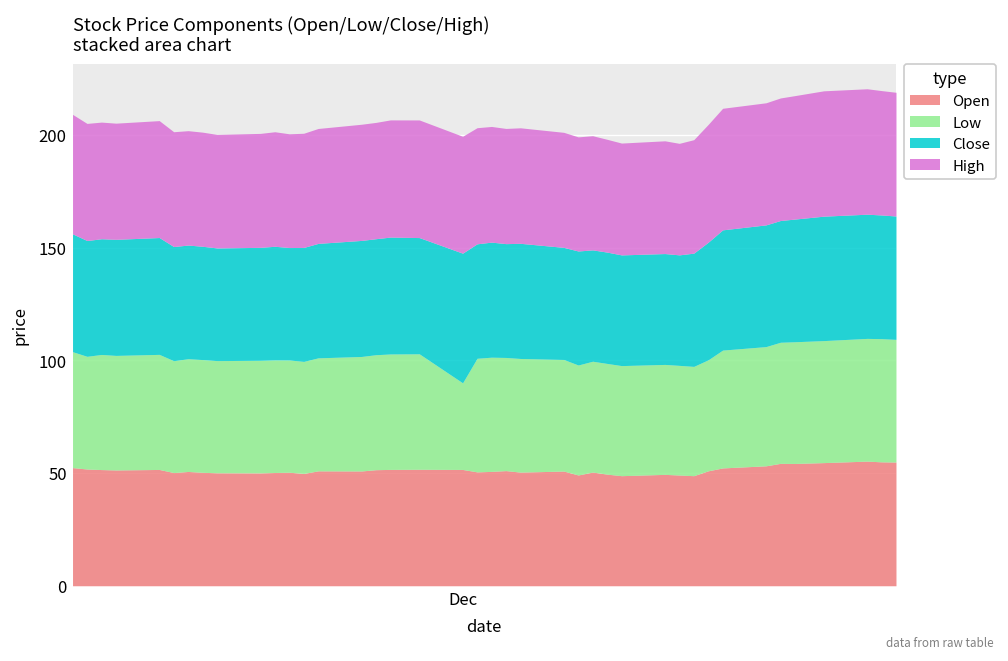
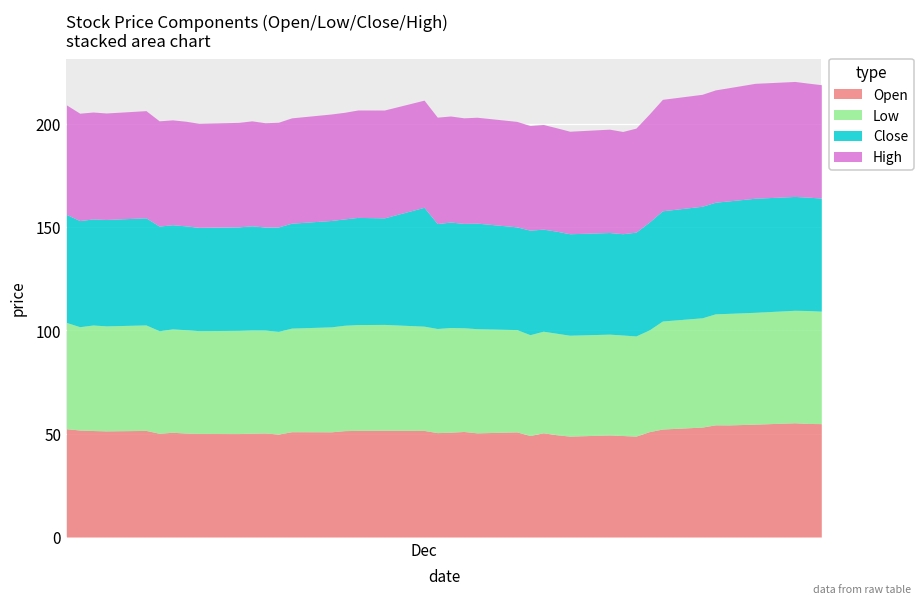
Low, Dec: 38 -> 50
